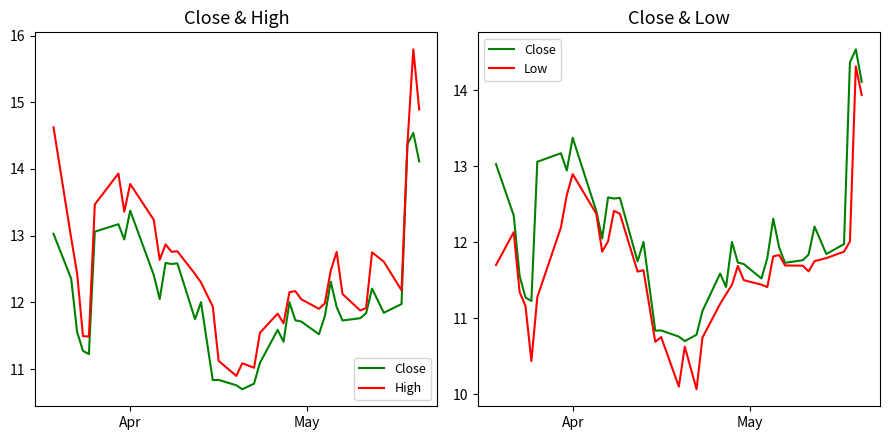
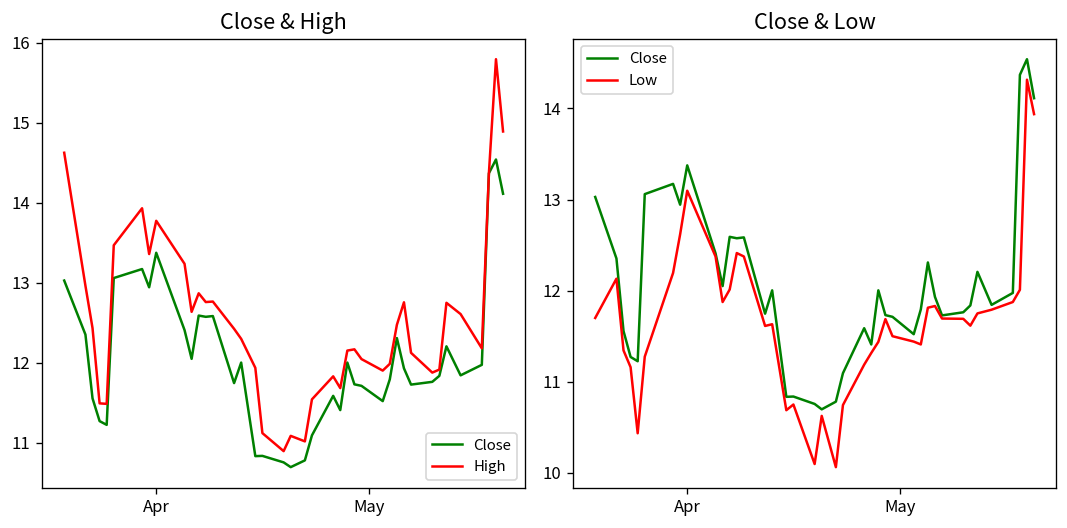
Close & Low, Low, Apr: 12.9 -> 13.1
